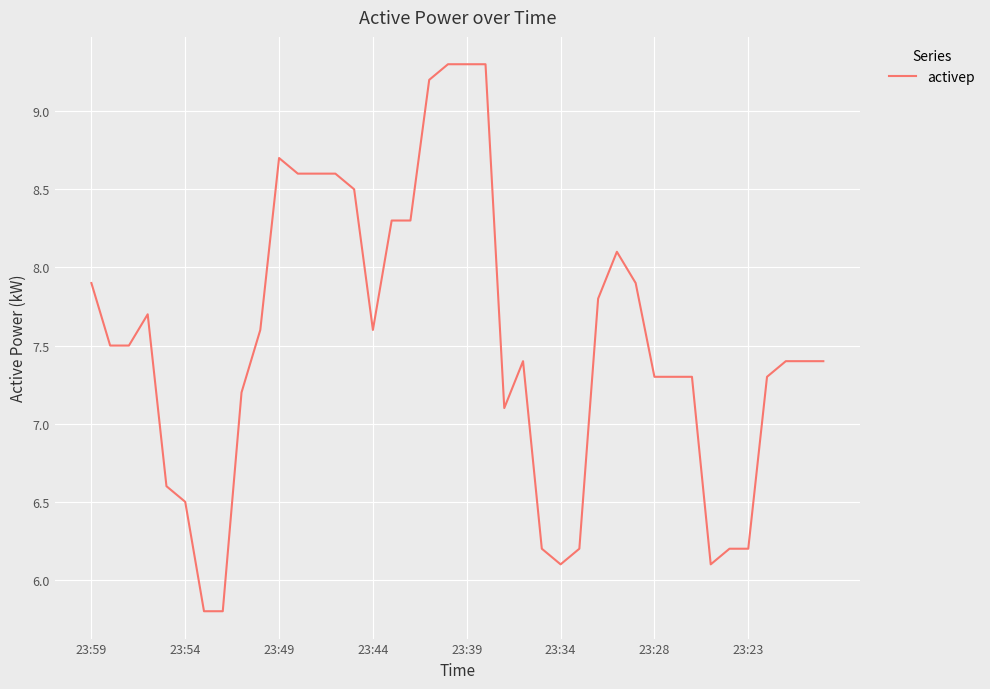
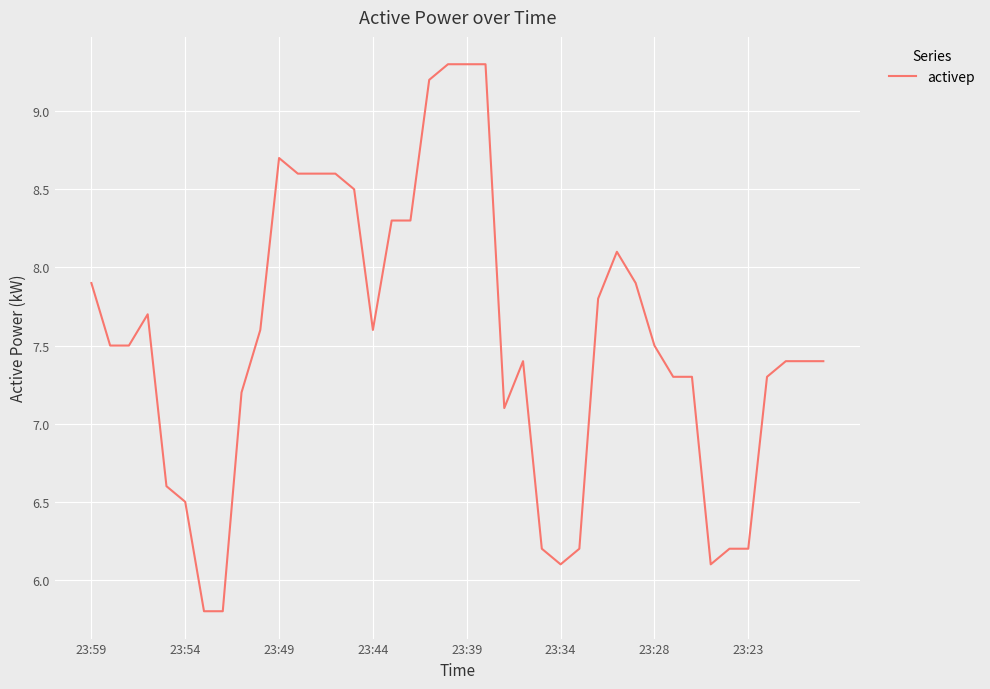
23:28: 7.3 -> 7.5
